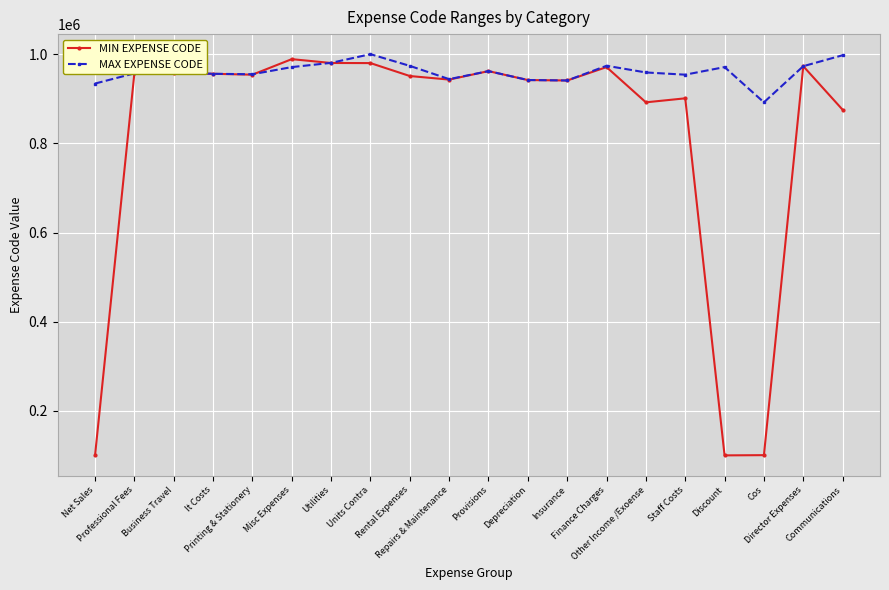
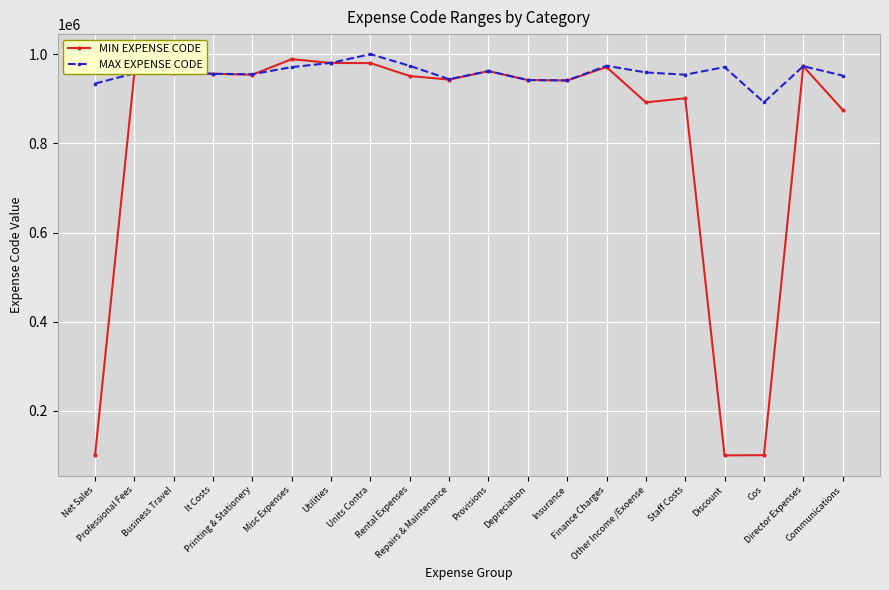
MAX EXPENSE CODE, Communications: 1000000 -> 950000
